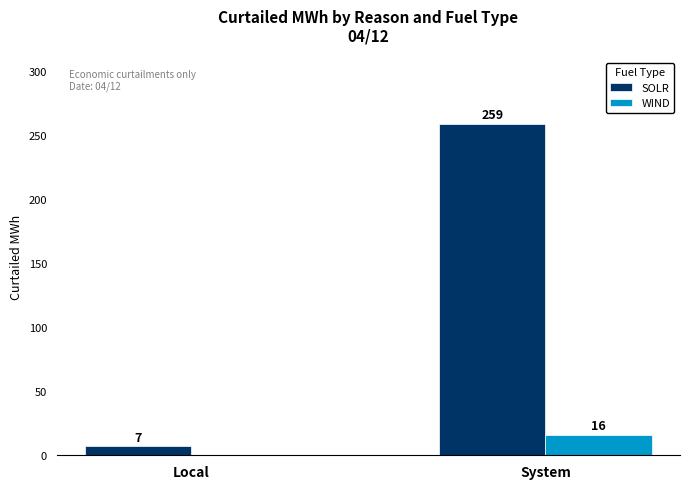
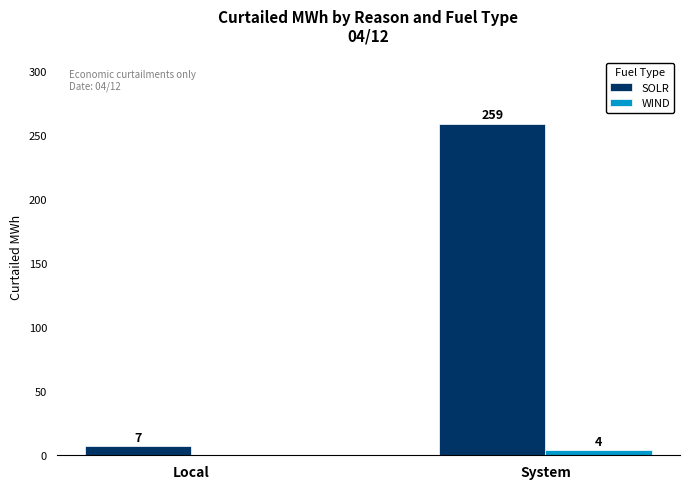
WIND, System: 16 -> 4
